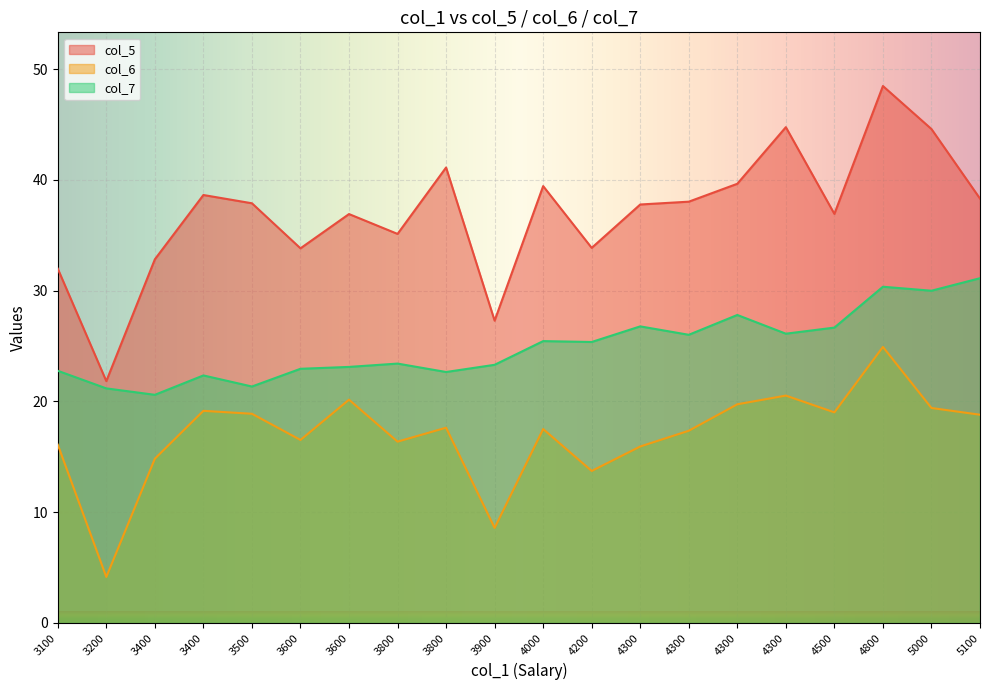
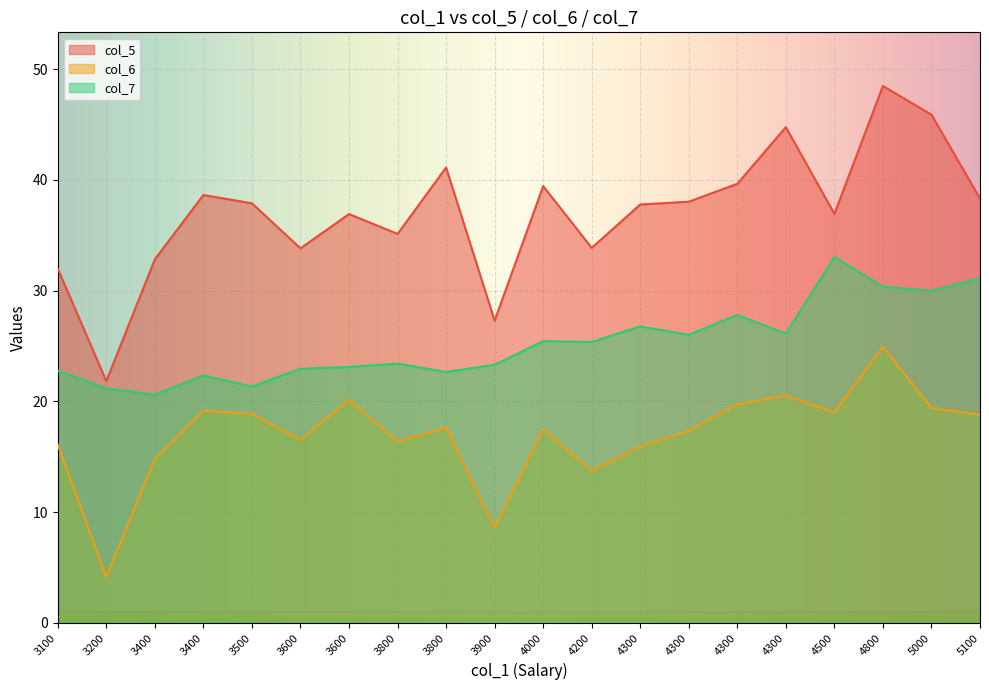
col_7, 4500: 26.7 -> 33.1
col_5, 5000: 44.6 -> 45.9
